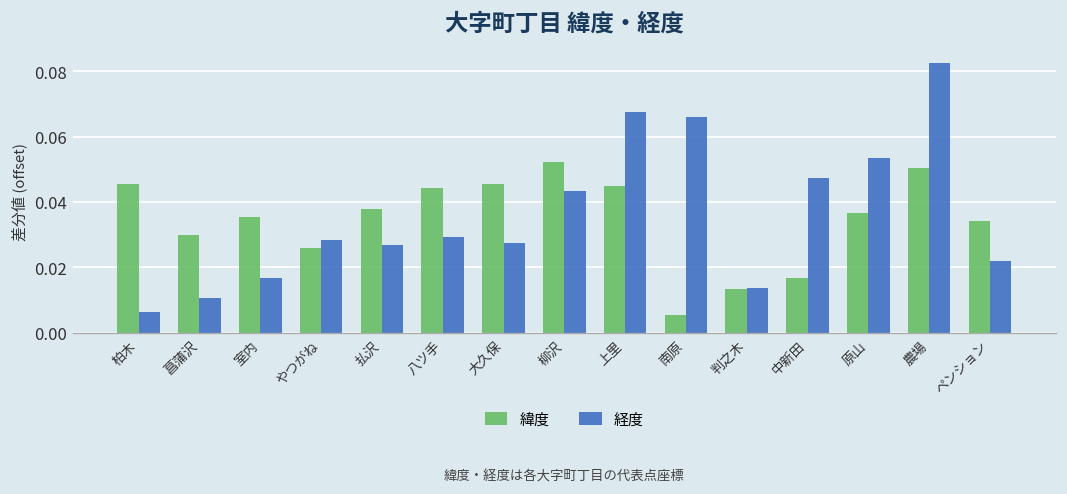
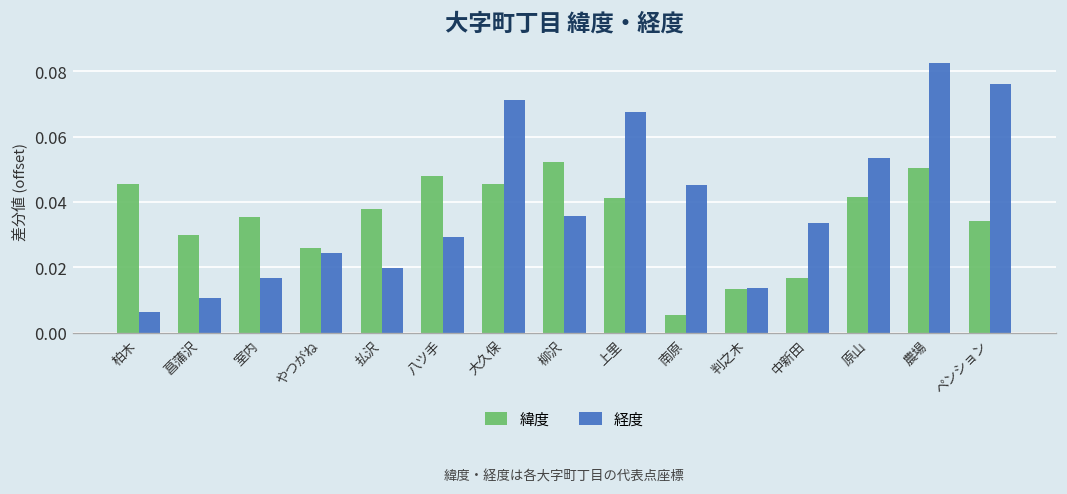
経度, やつがね: 0.028 -> 0.024
経度, 払沢: 0.027 -> 0.020
緯度, 八ツ手: 0.044 -> 0.048
経度, 大久保: 0.027 -> 0.071
経度, 柳沢: 0.043 -> 0.036
緯度, 上里: 0.045 -> 0.041
経度, 南原: 0.066 -> 0.045
経度, 中新田: 0.047 -> 0.034
緯度, 原山: 0.036 -> 0.042
経度, ペンション: 0.022 -> 0.076
